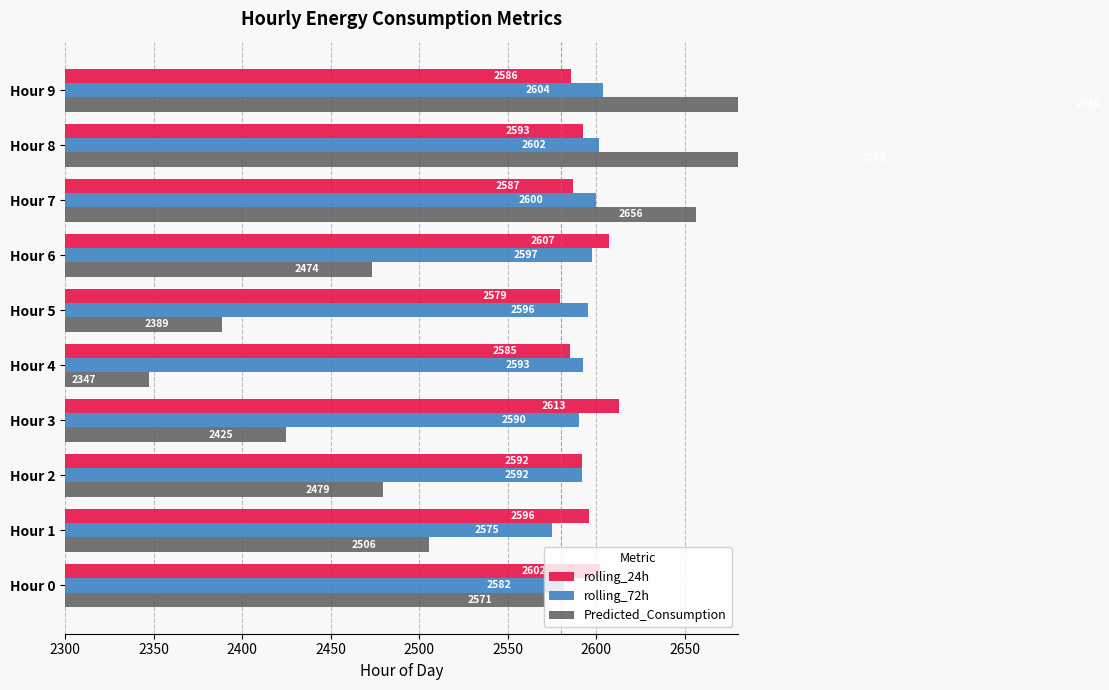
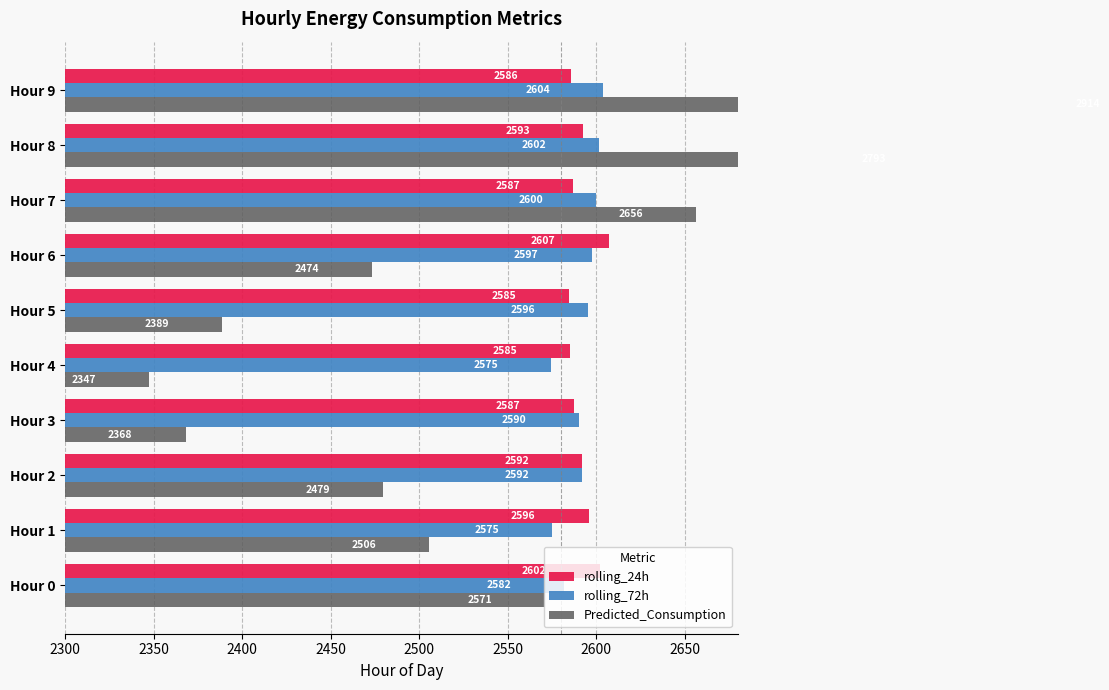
rolling_24h, Hour 5: 2579 -> 2585
rolling_72h, Hour 4: 2593 -> 2575
rolling_24h, Hour 3: 2613 -> 2587
Predicted_Consumption, Hour 3: 2425 -> 2368
